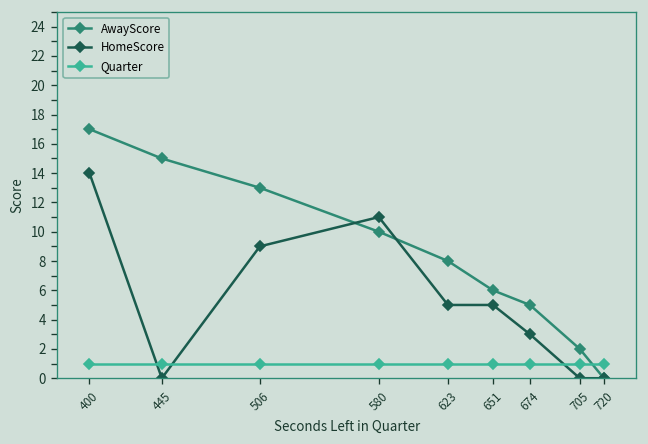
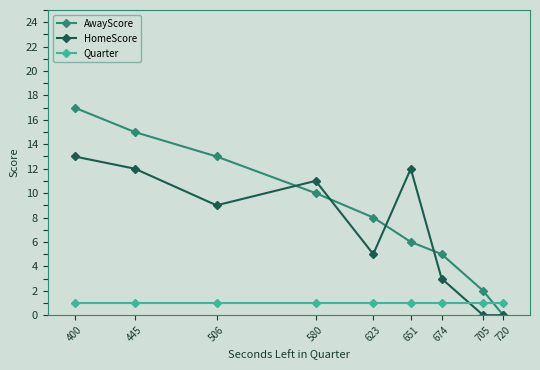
HomeScore, 400: 14 -> 13
HomeScore, 445: 0 -> 12
HomeScore, 651: 5 -> 12
